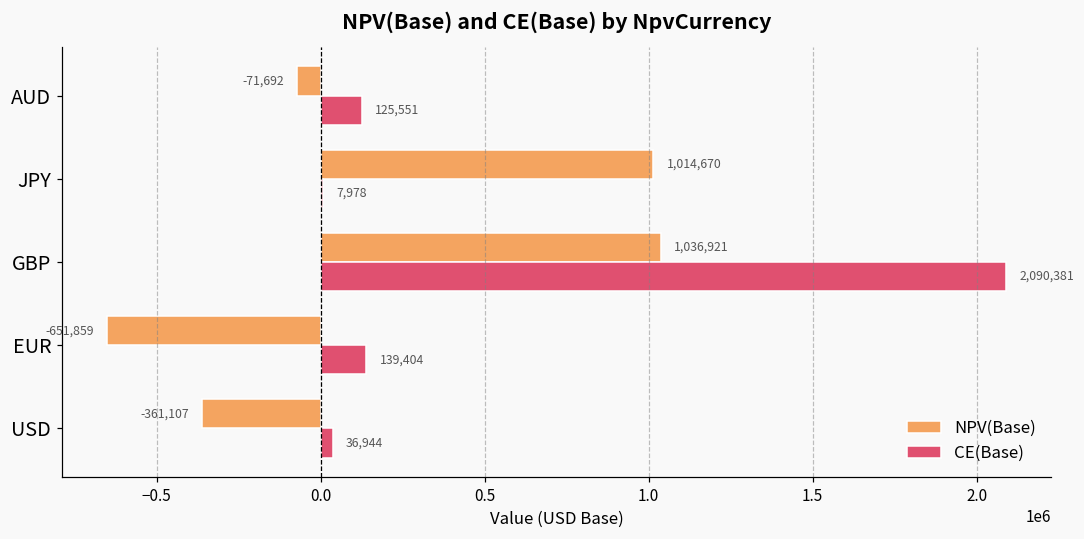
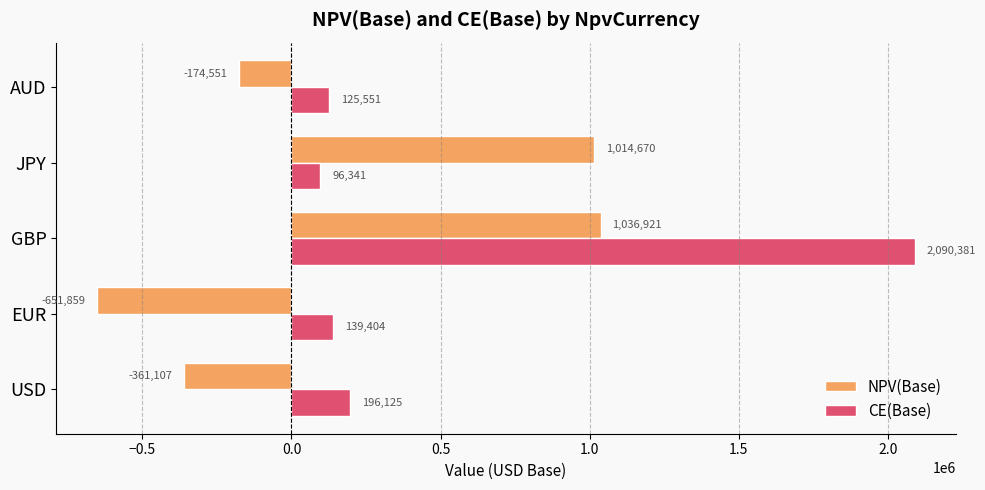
NPV(Base), AUD: -71,692 -> -174,551
CE(Base), JPY: 7,978 -> 96,341
CE(Base), USD: 36,944 -> 196,125
